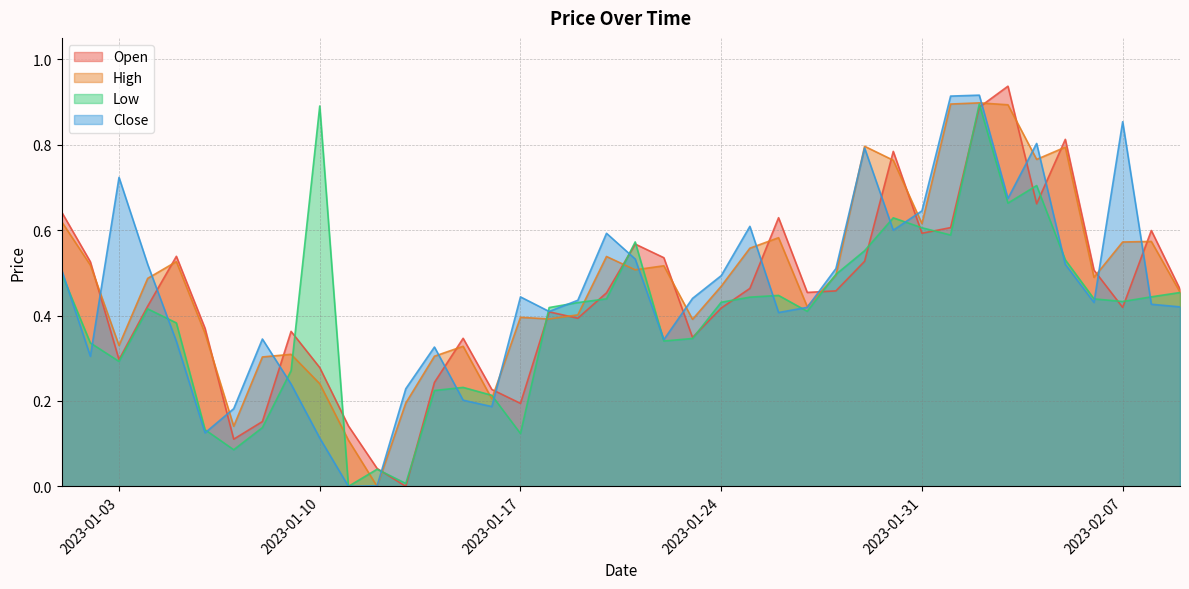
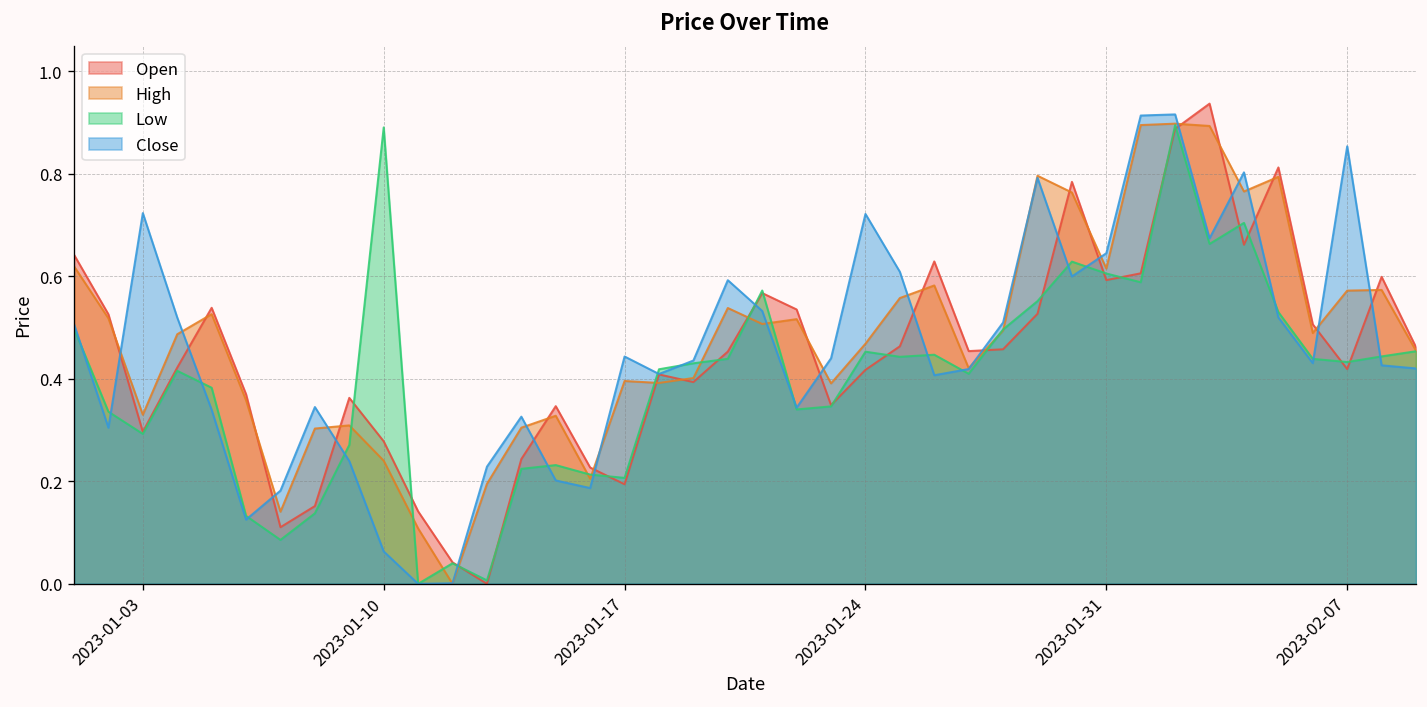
Close, 2023-01-10: 0.11 -> 0.06
Low, 2023-01-17: 0.12 -> 0.21
Low, 2023-01-24: 0.43 -> 0.45
Close, 2023-01-24: 0.49 -> 0.72
